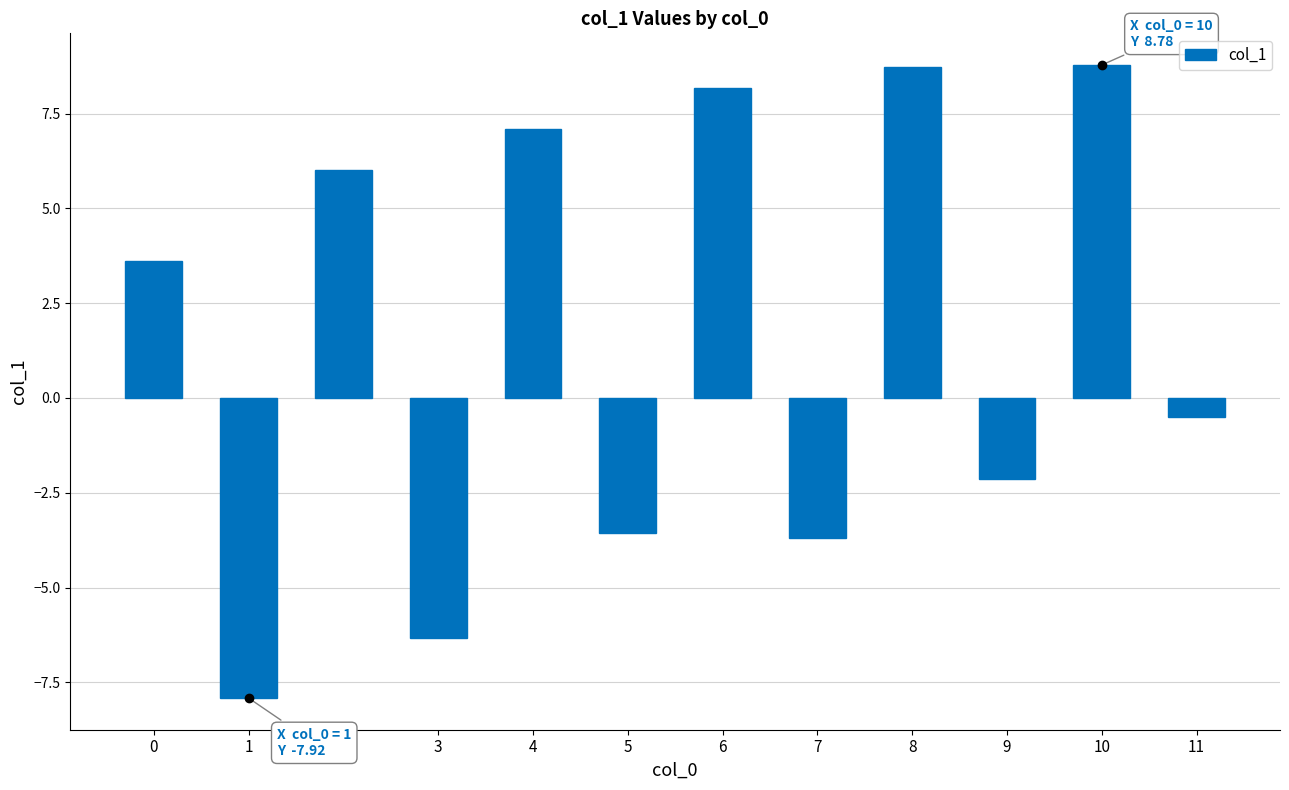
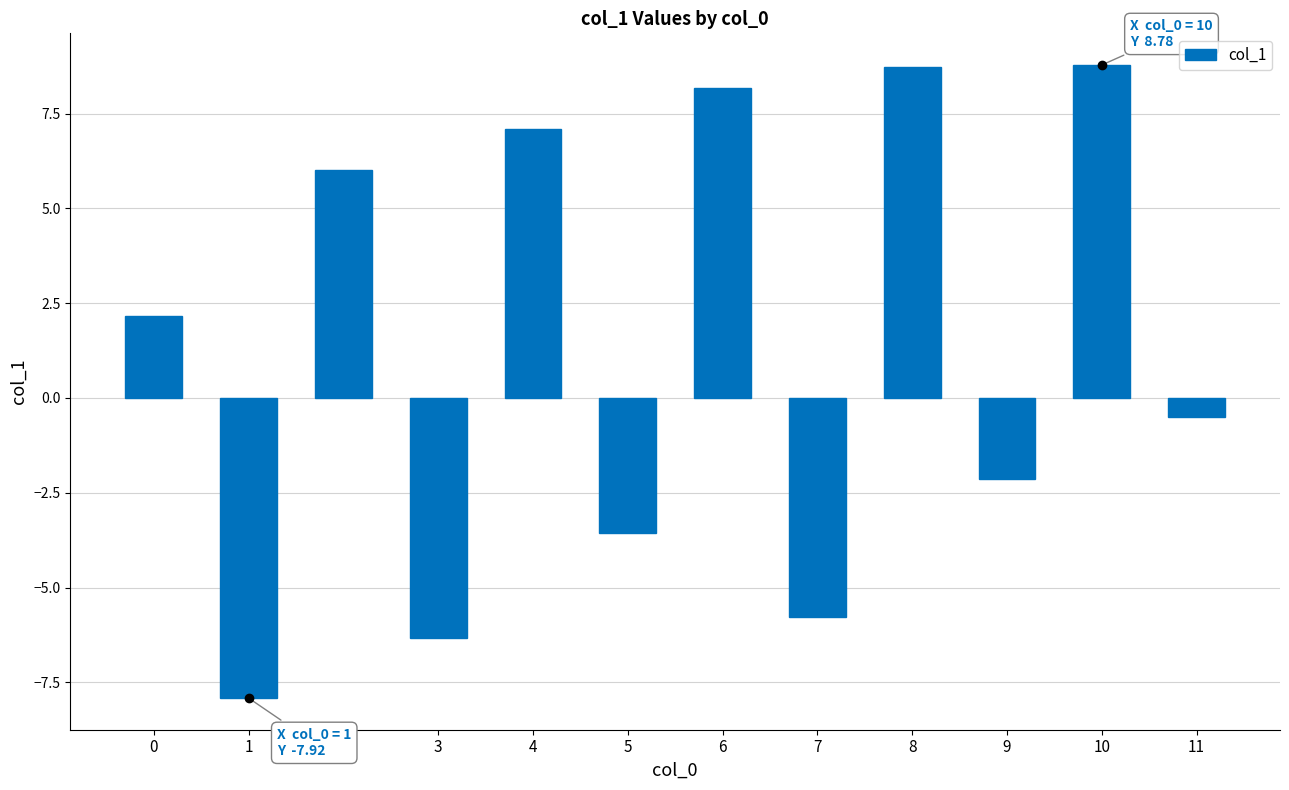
col_1, 0: 3.6 -> 2.2
col_1, 7: -3.7 -> -5.8
